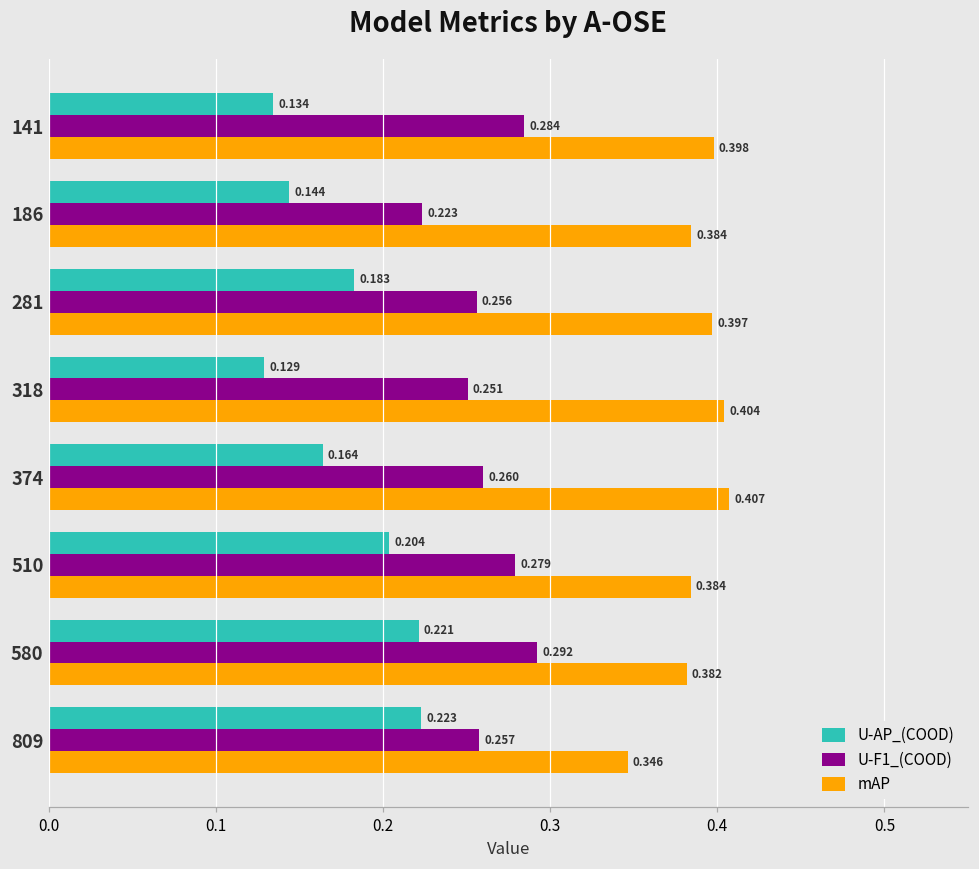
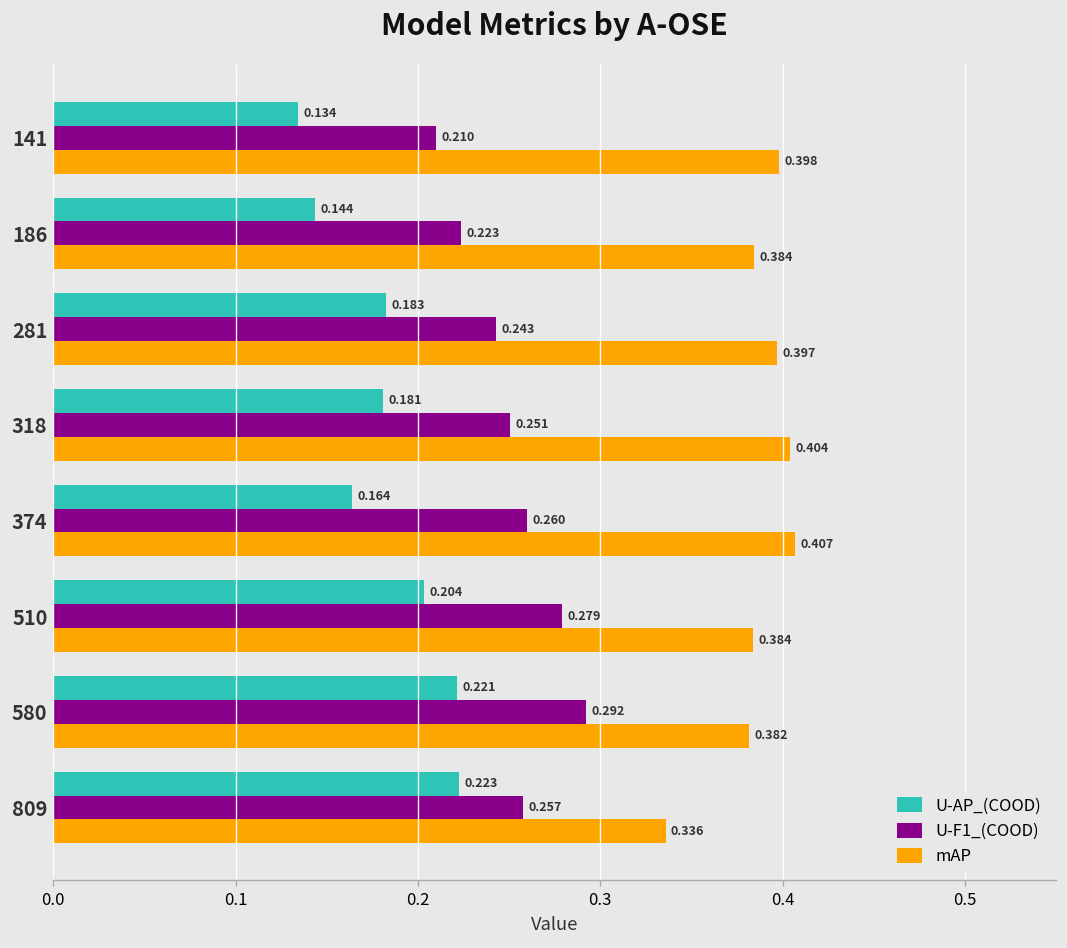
U-F1_(COOD), 141: 0.284 -> 0.210
U-F1_(COOD), 281: 0.256 -> 0.243
U-AP_(COOD), 318: 0.129 -> 0.181
mAP, 809: 0.346 -> 0.336
